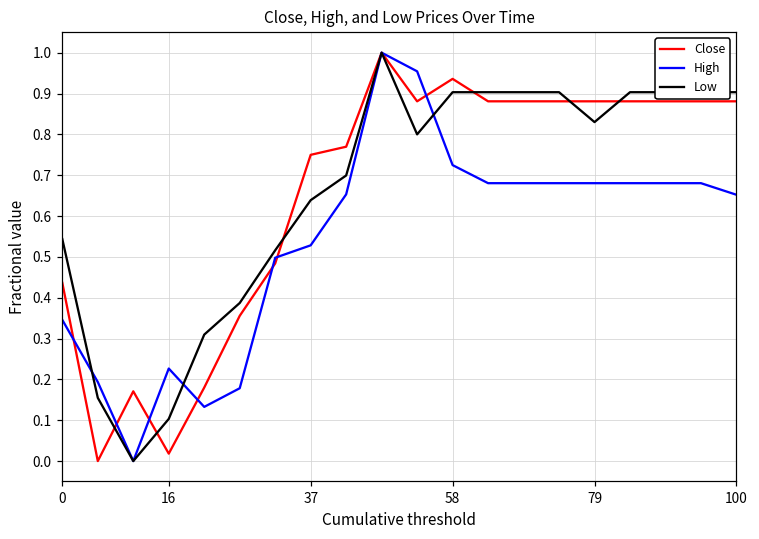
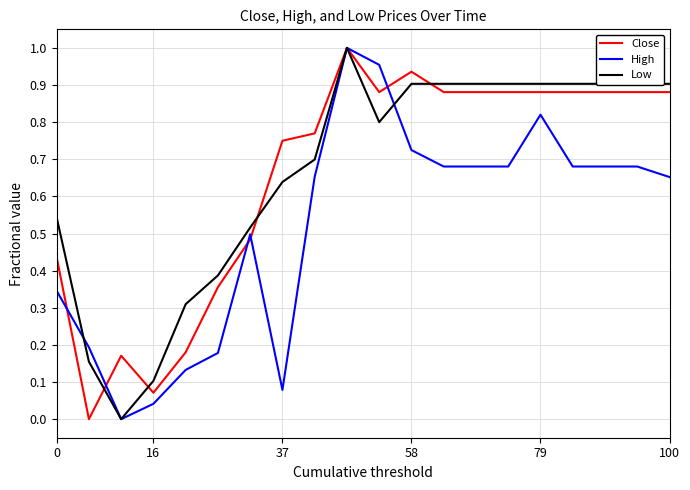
Close, 16: 0.02 -> 0.07
High, 16: 0.23 -> 0.04
High, 37: 0.53 -> 0.08
High, 79: 0.68 -> 0.82
Low, 79: 0.83 -> 0.90
